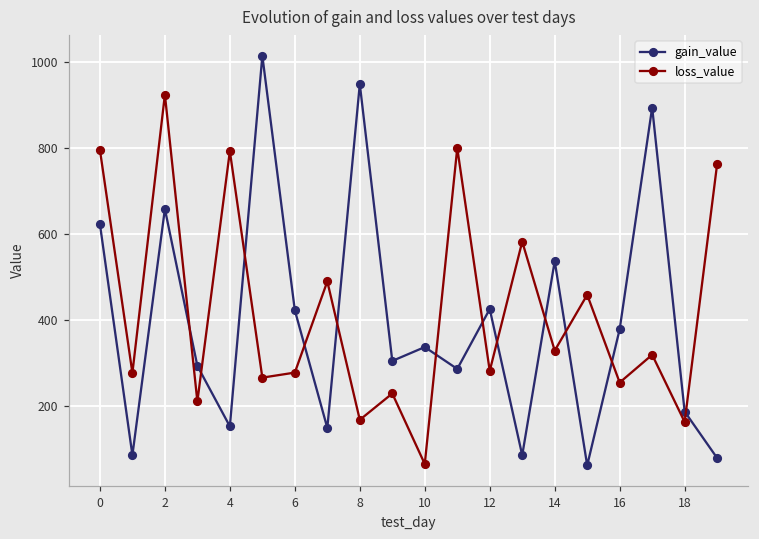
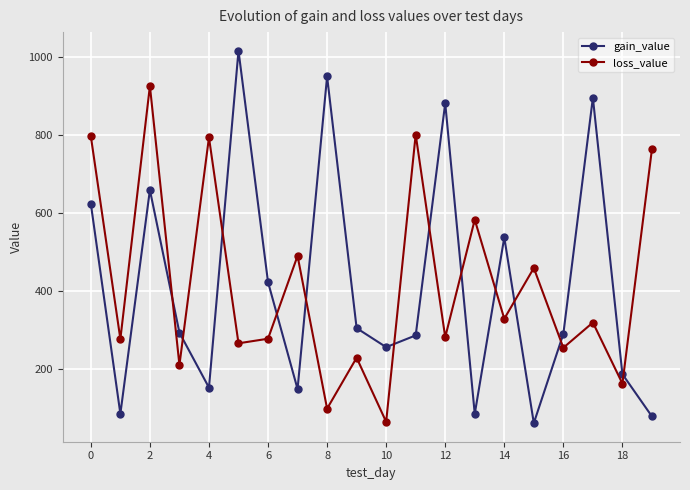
loss_value, 8: 170 -> 100
gain_value, 10: 340 -> 260
gain_value, 12: 430 -> 880
gain_value, 16: 380 -> 290
